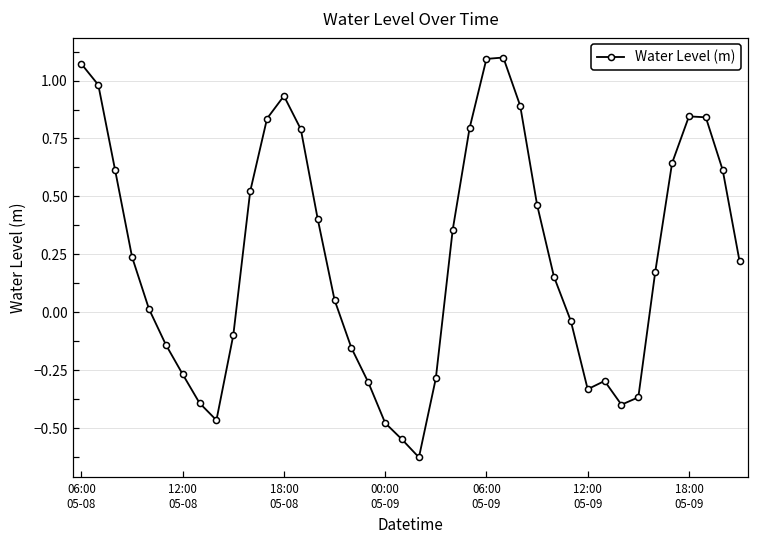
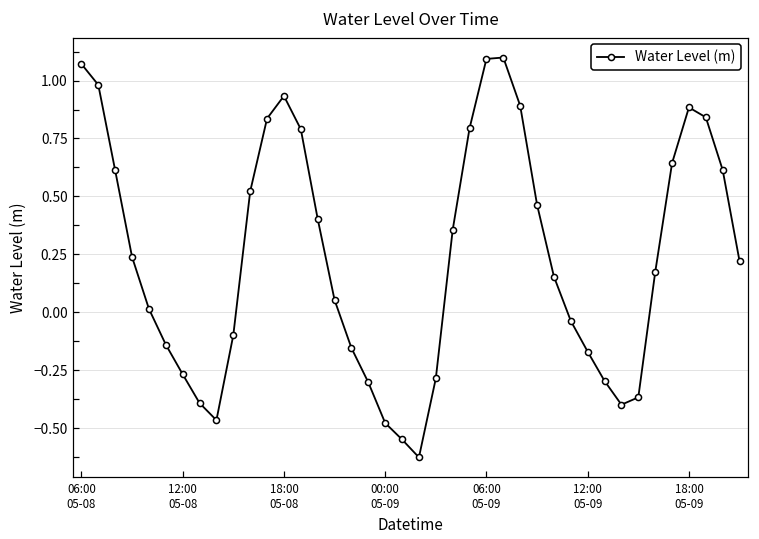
12:00 05-09: -0.33 -> -0.17
18:00 05-09: 0.85 -> 0.88
